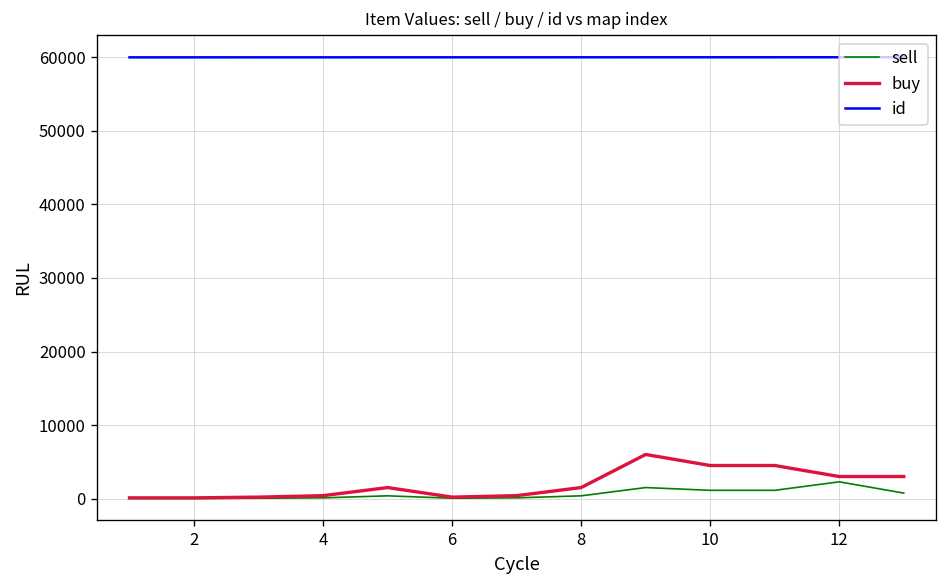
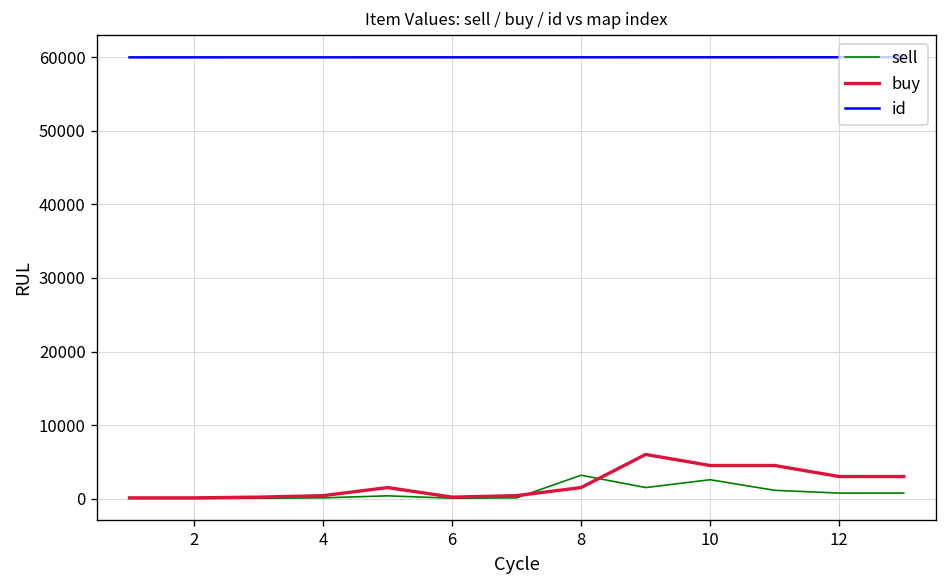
sell, 8: 0 -> 3000
sell, 10: 1000 -> 3000
sell, 12: 2000 -> 1000
